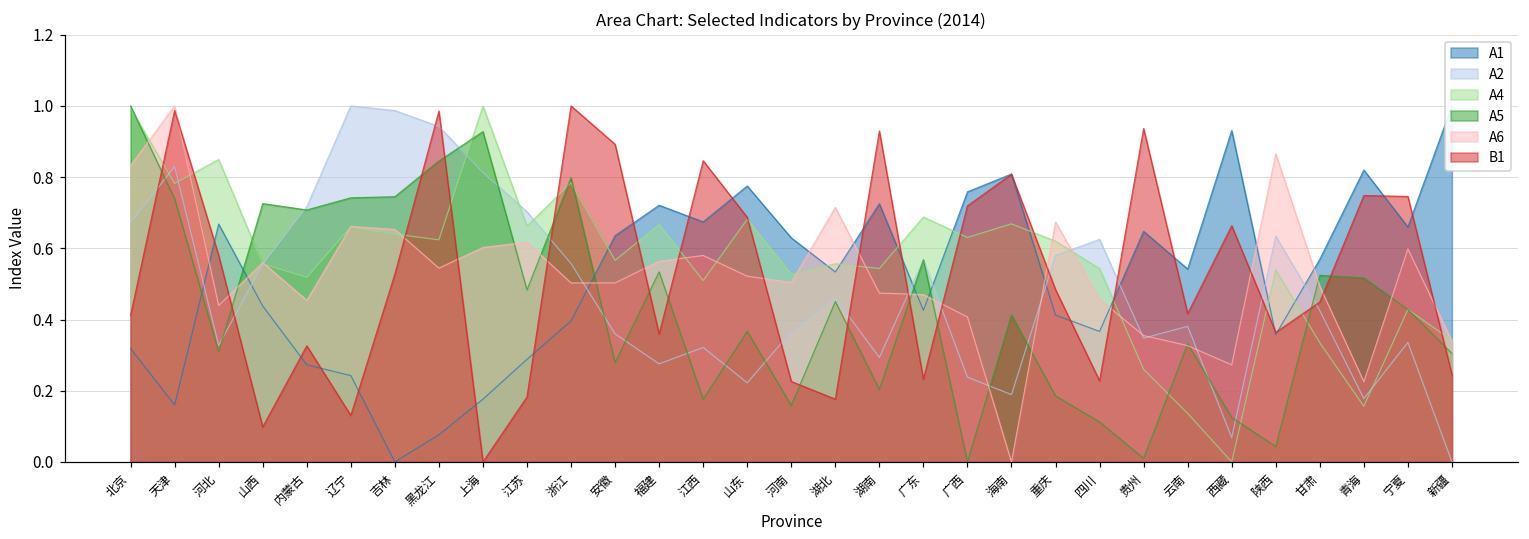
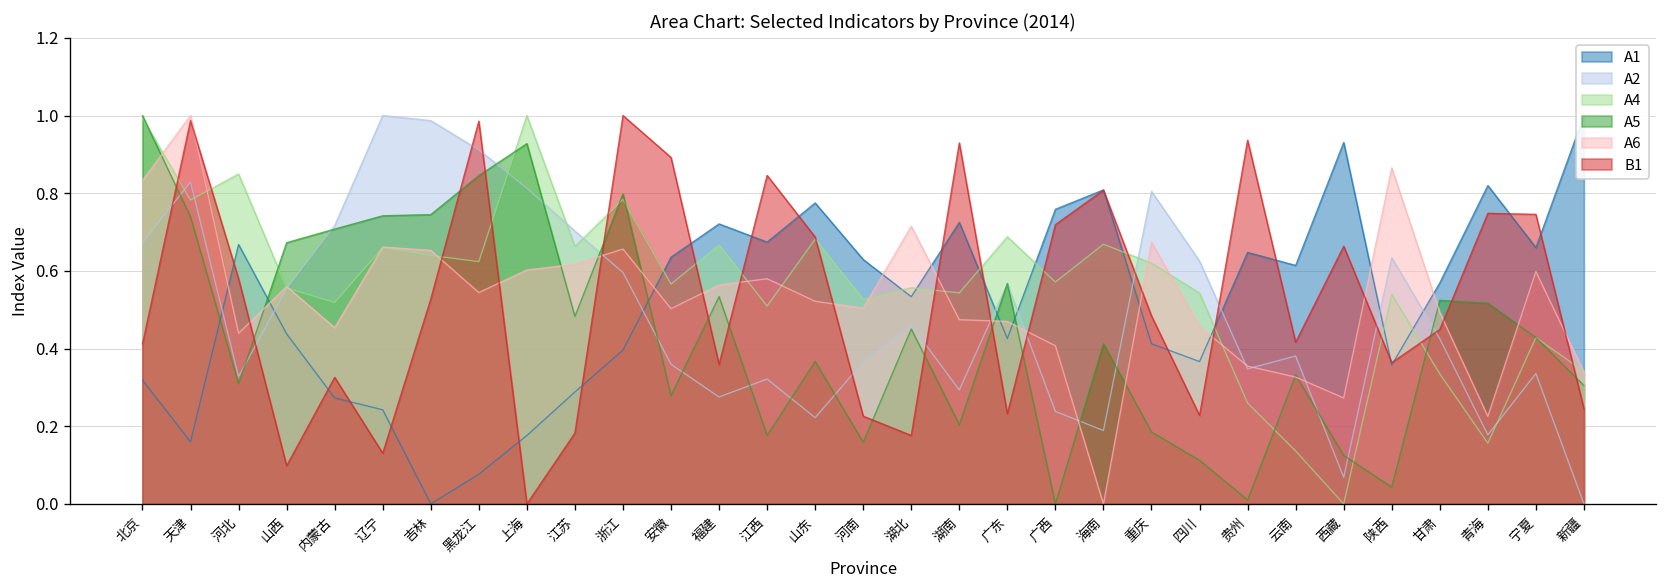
A5, 山西: 0.73 -> 0.67
A2, 黑龙江: 0.94 -> 0.91
A2, 浙江: 0.56 -> 0.60
A6, 浙江: 0.50 -> 0.66
A4, 广西: 0.63 -> 0.57
A2, 重庆: 0.58 -> 0.80
A1, 云南: 0.54 -> 0.61
